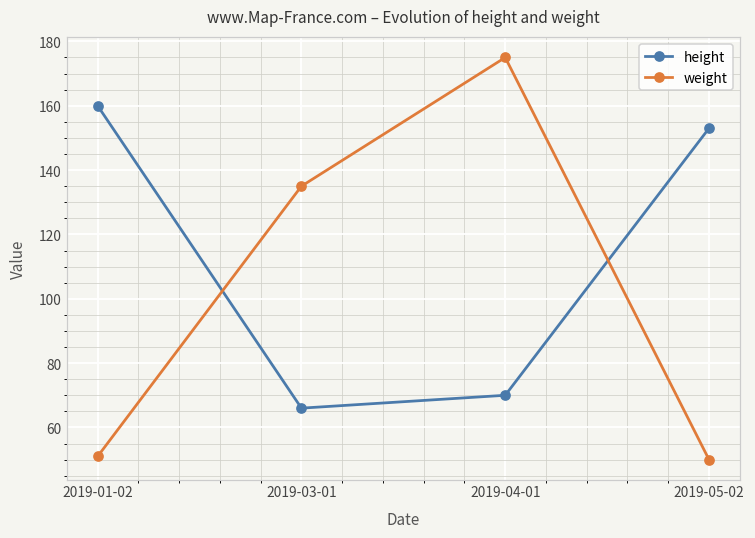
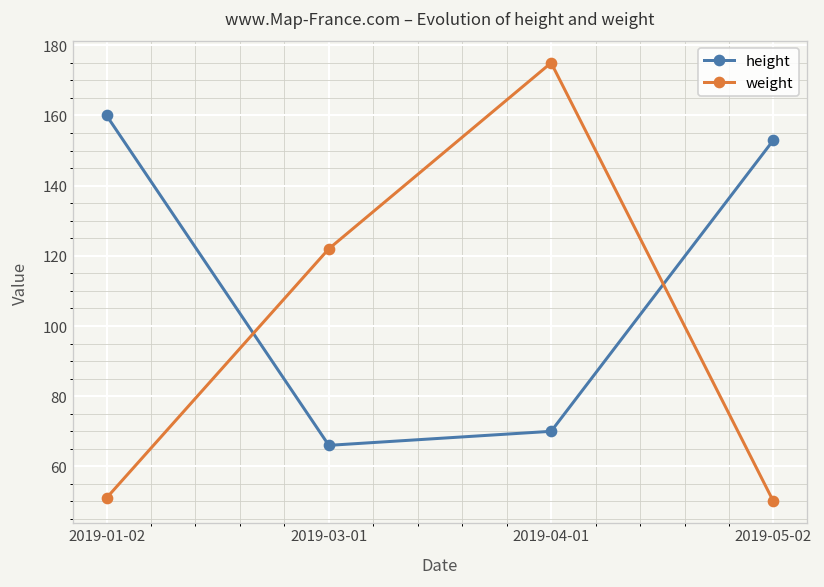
weight, 2019-03-01: 135 -> 122
